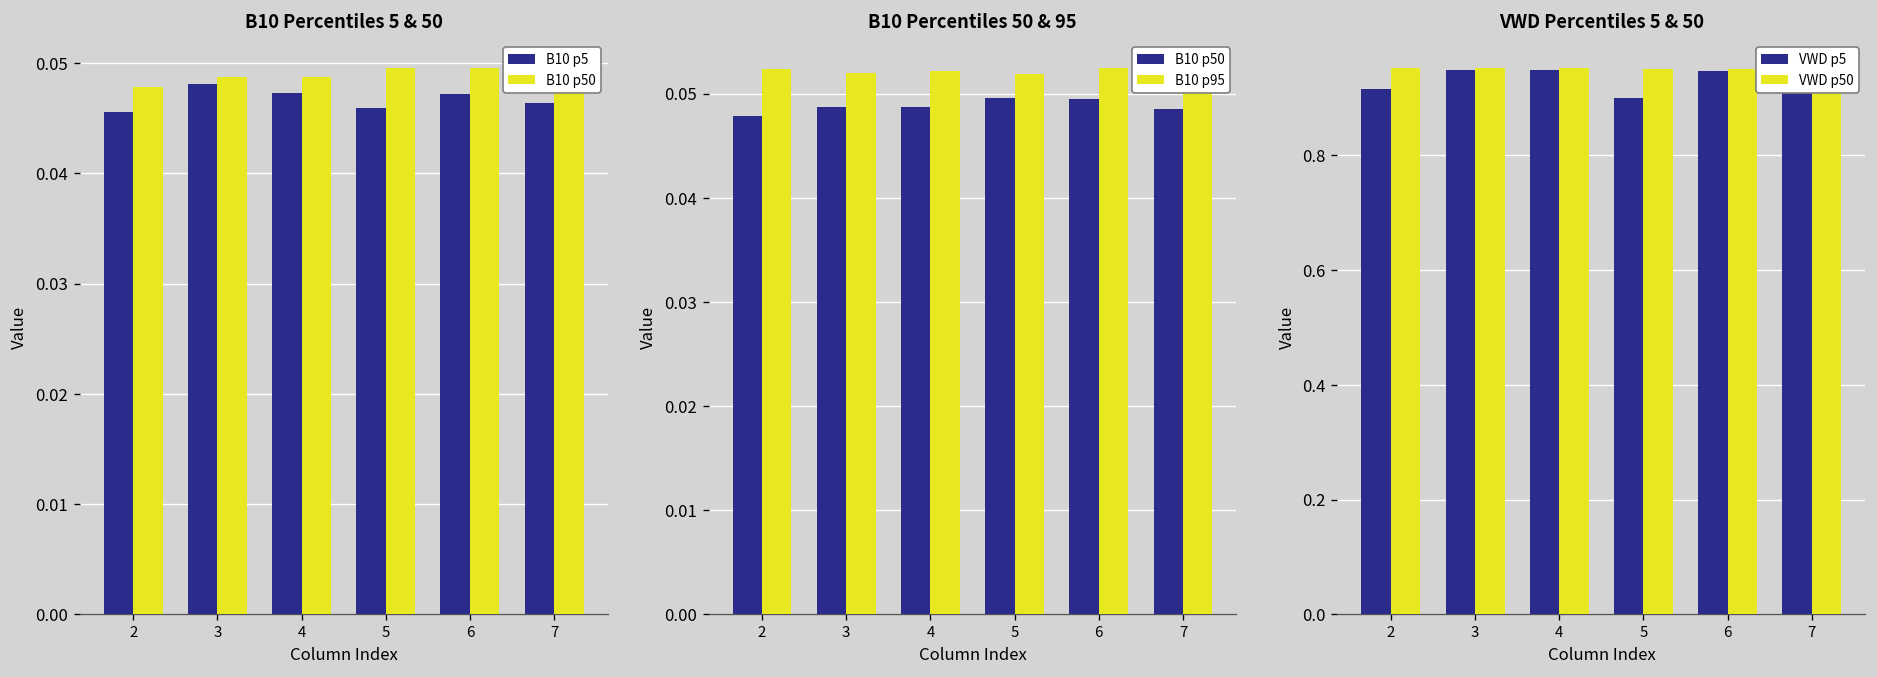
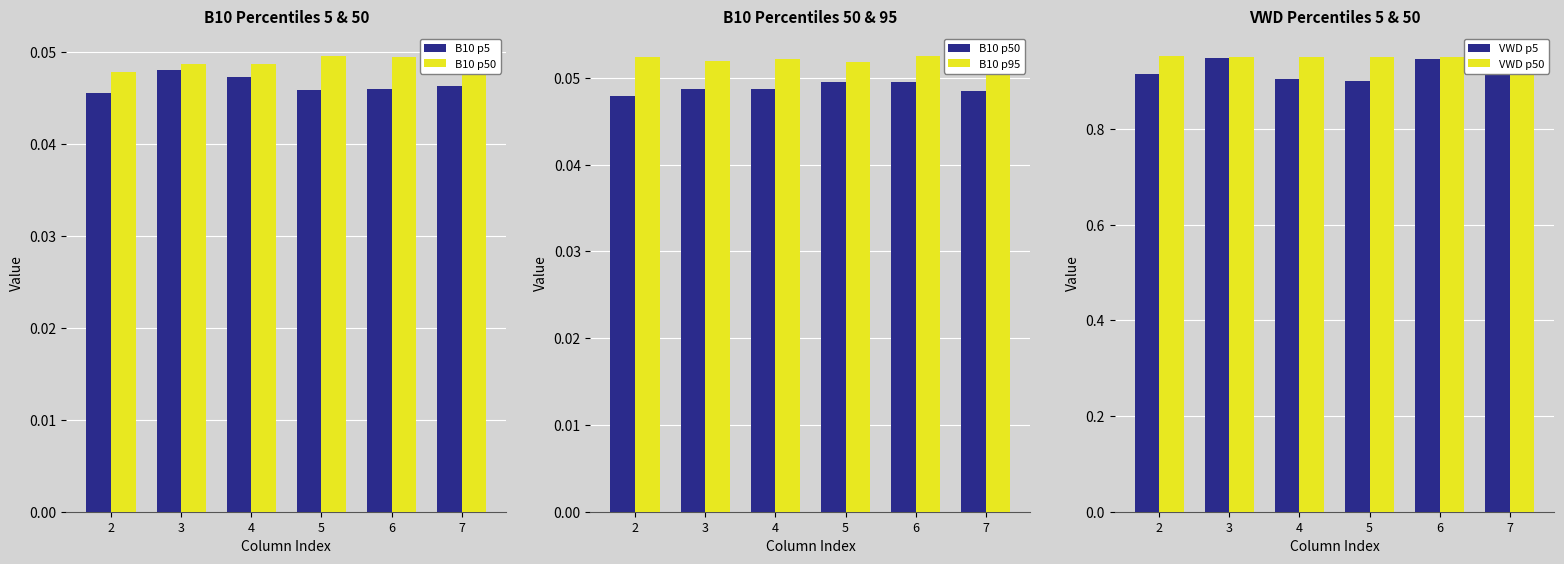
B10 Percentiles 5 & 50, B10 p5, 6: 0.047 -> 0.046
VWD Percentiles 5 & 50, VWD p5, 4: 0.95 -> 0.91
